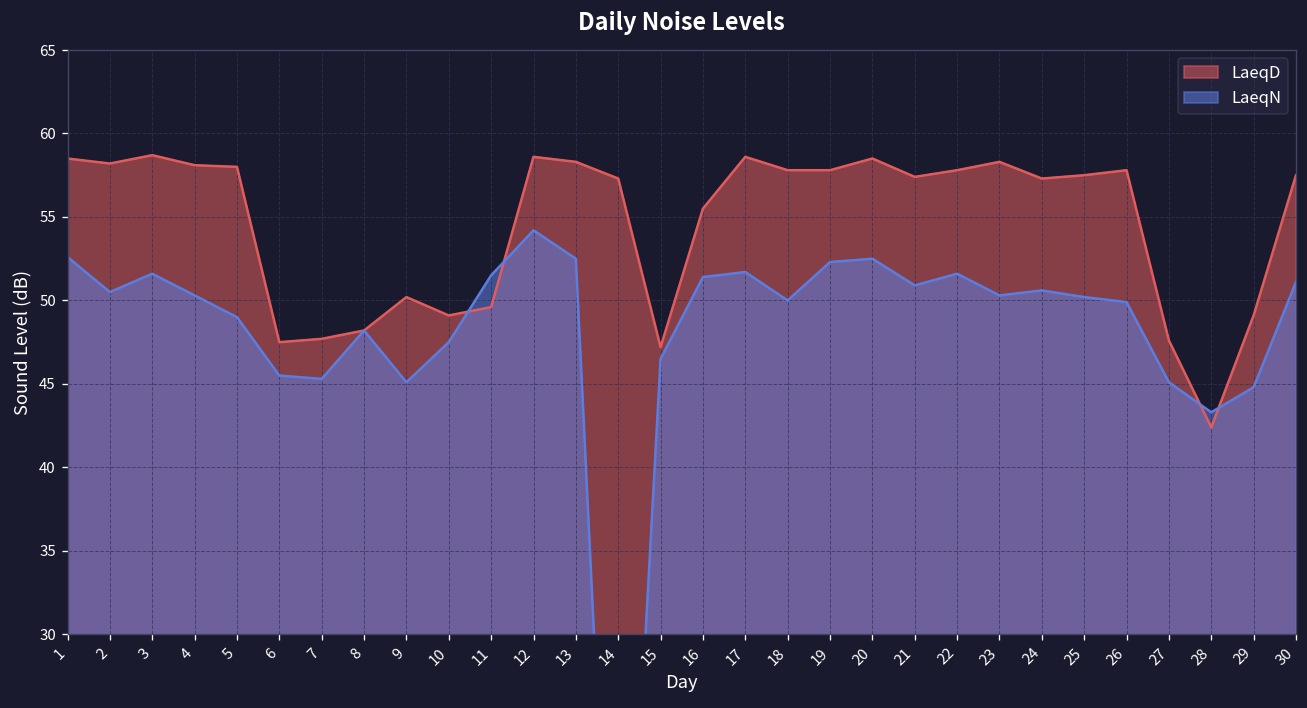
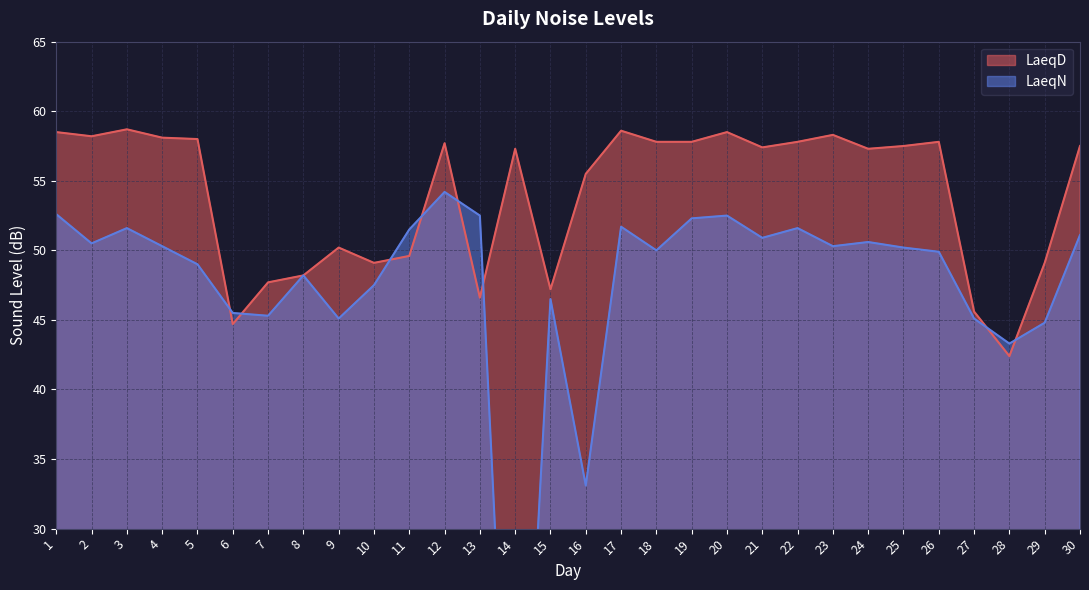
LaeqD, 6: 47.5 -> 44.7
LaeqD, 12: 58.6 -> 57.7
LaeqD, 13: 58.3 -> 46.6
LaeqN, 16: 51.4 -> 33.1
LaeqD, 27: 47.6 -> 45.6
